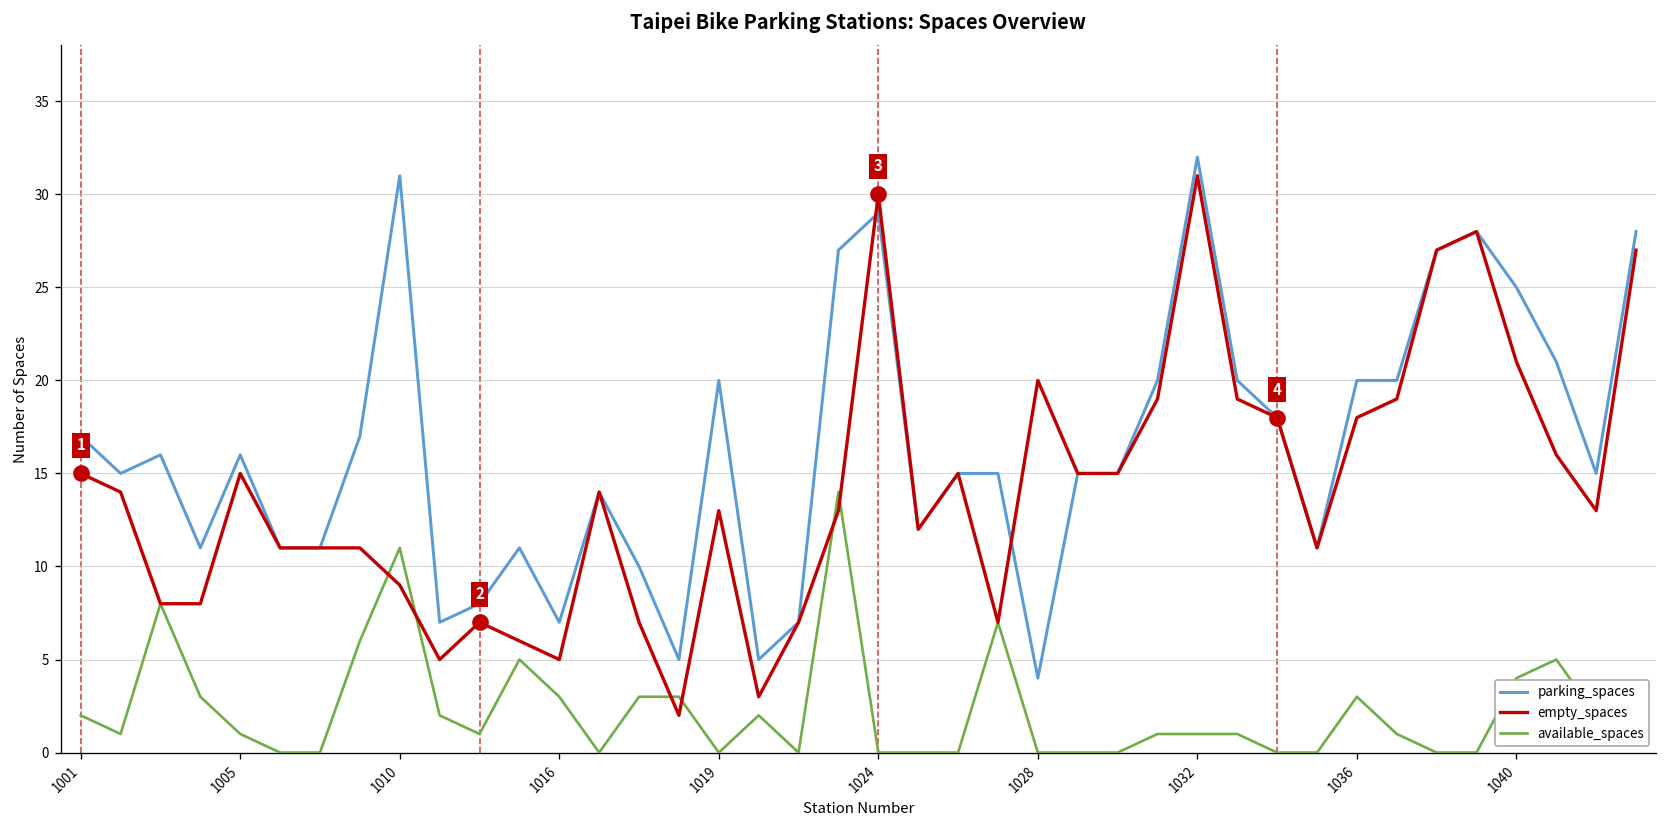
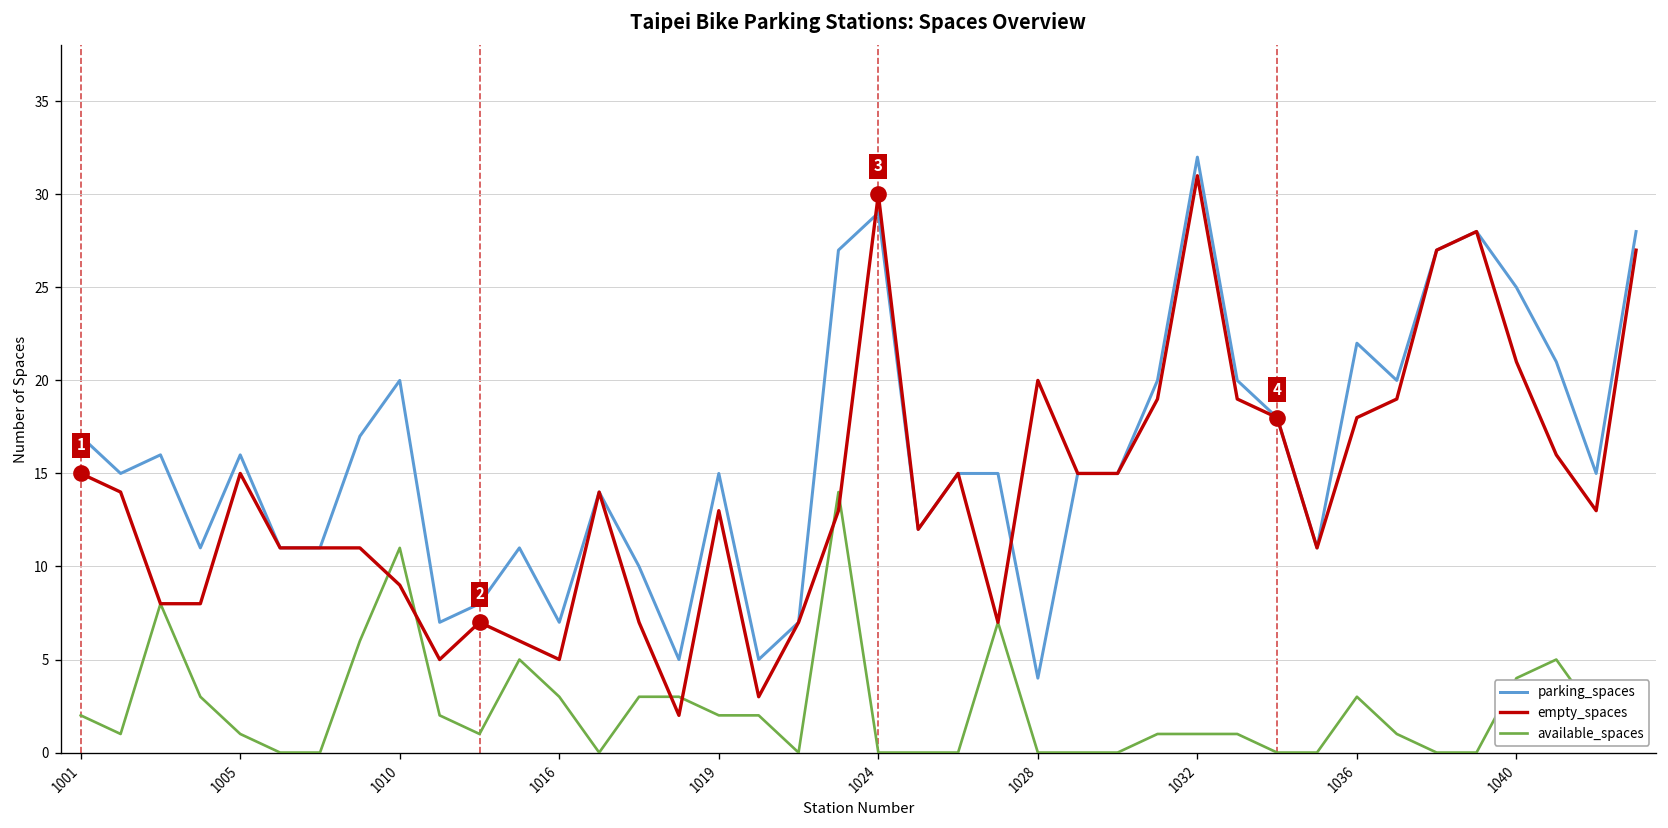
parking_spaces, 1010: 31 -> 20
parking_spaces, 1019: 20 -> 15
available_spaces, 1019: 0 -> 2
parking_spaces, 1036: 20 -> 22
